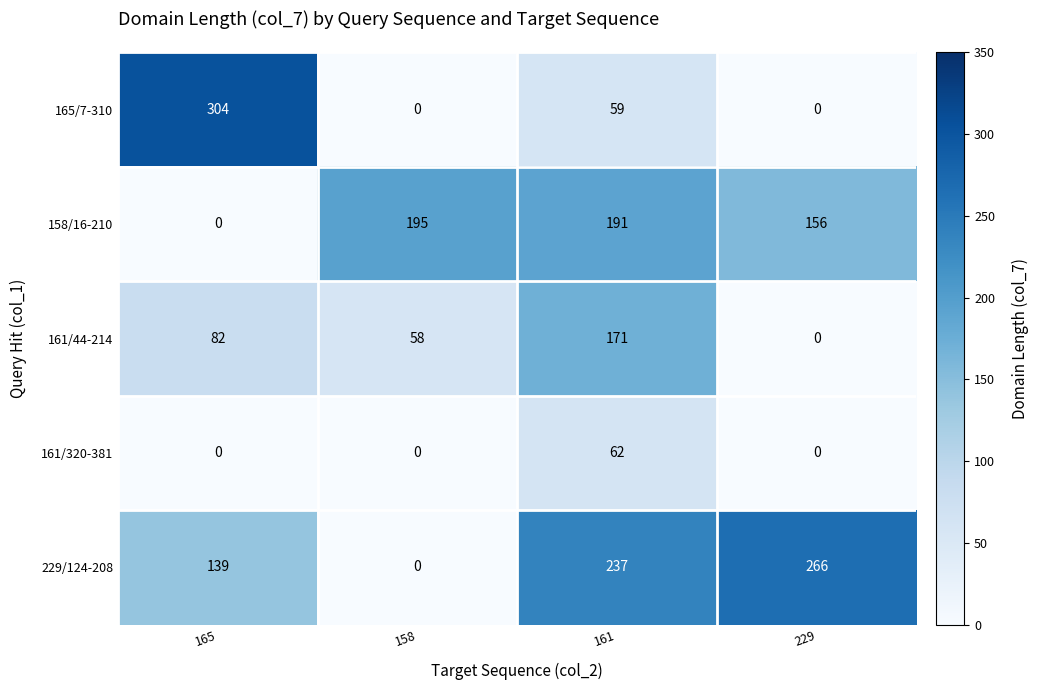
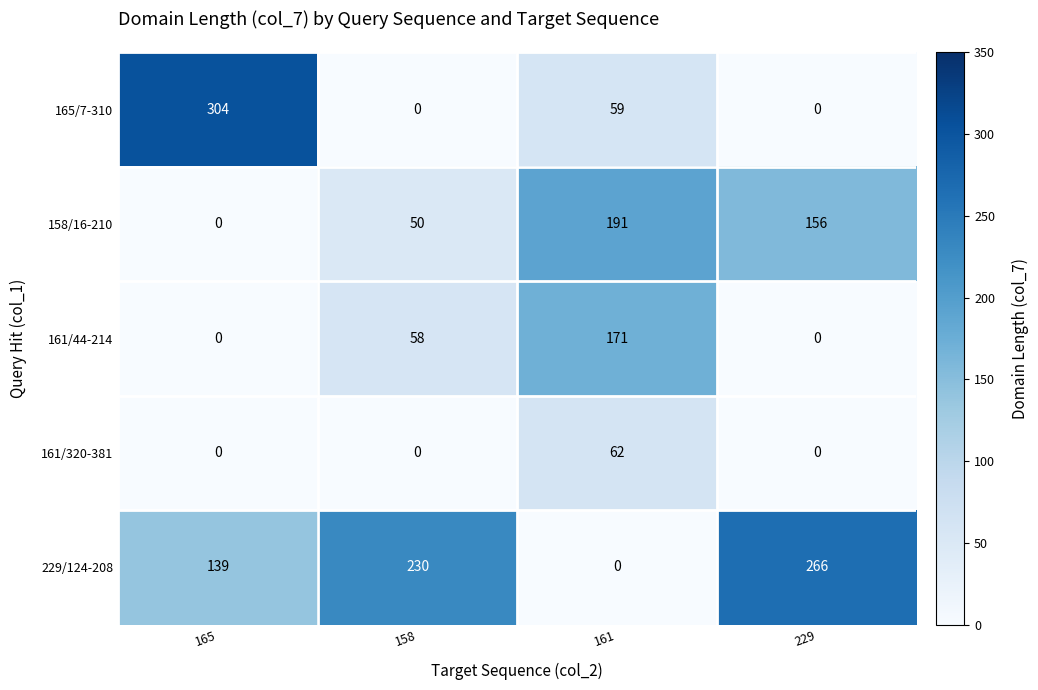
158/16-210, 158: 195 -> 50
161/44-214, 165: 82 -> 0
229/124-208, 158: 0 -> 230
229/124-208, 161: 237 -> 0
